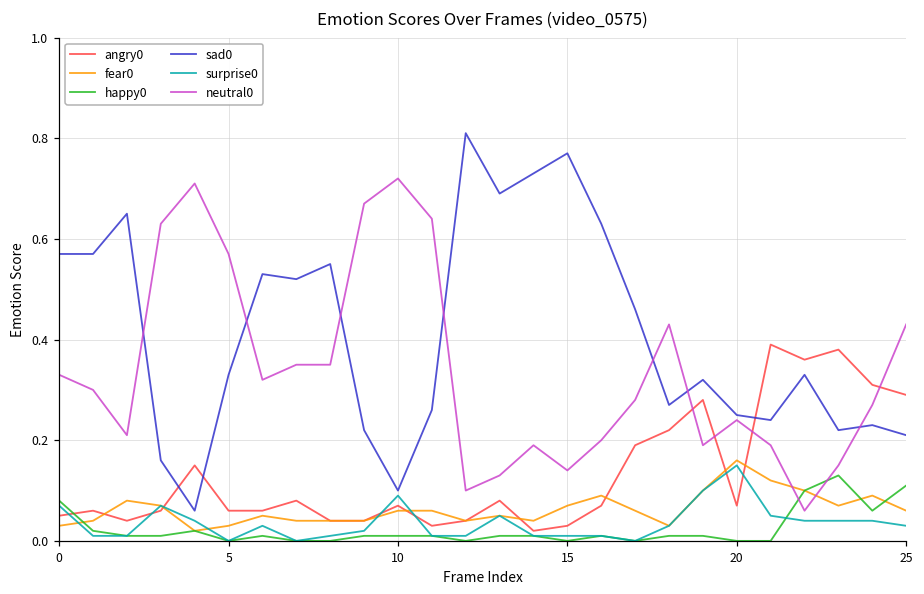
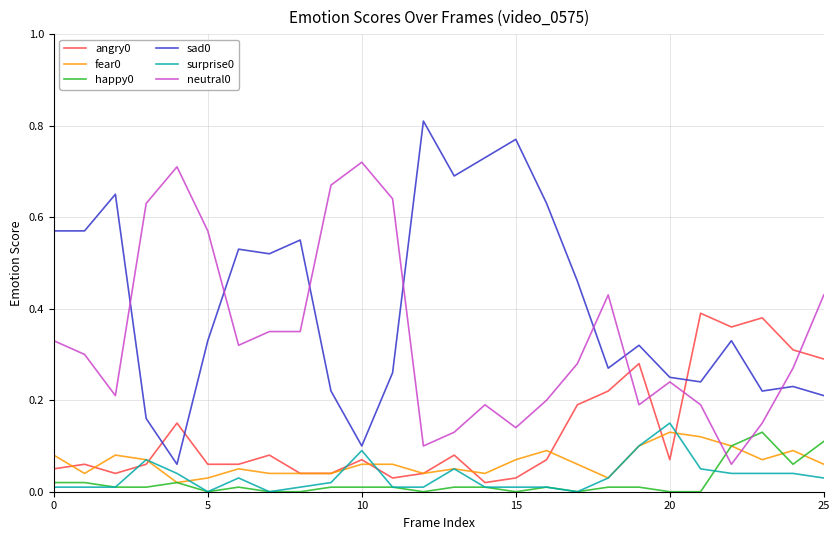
fear0, 0: 0.03 -> 0.08
happy0, 0: 0.08 -> 0.02
surprise0, 0: 0.07 -> 0.01
fear0, 20: 0.16 -> 0.13
